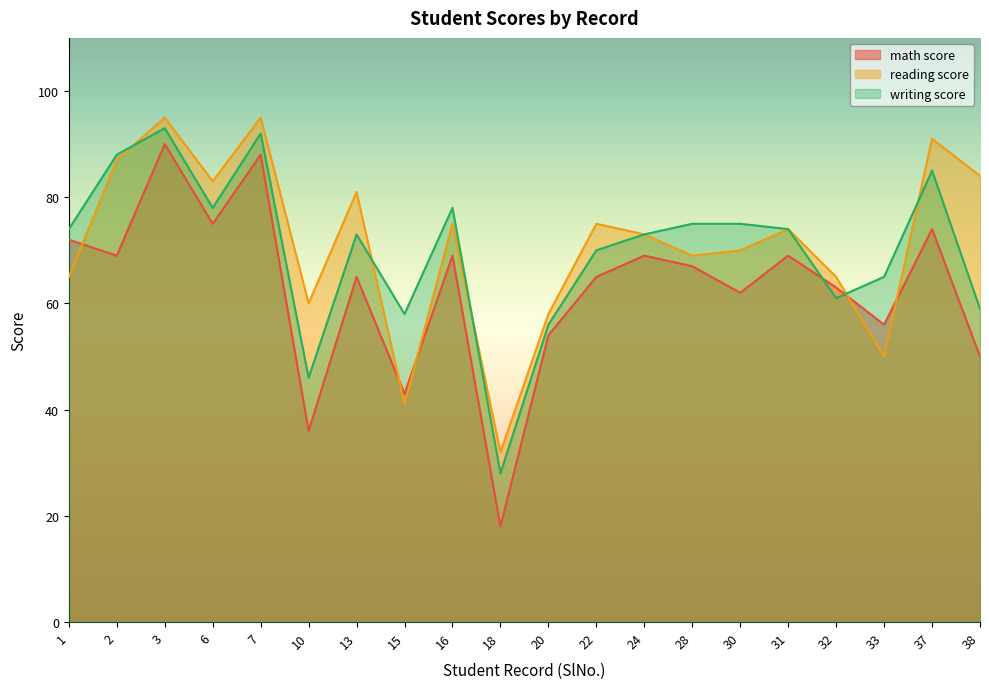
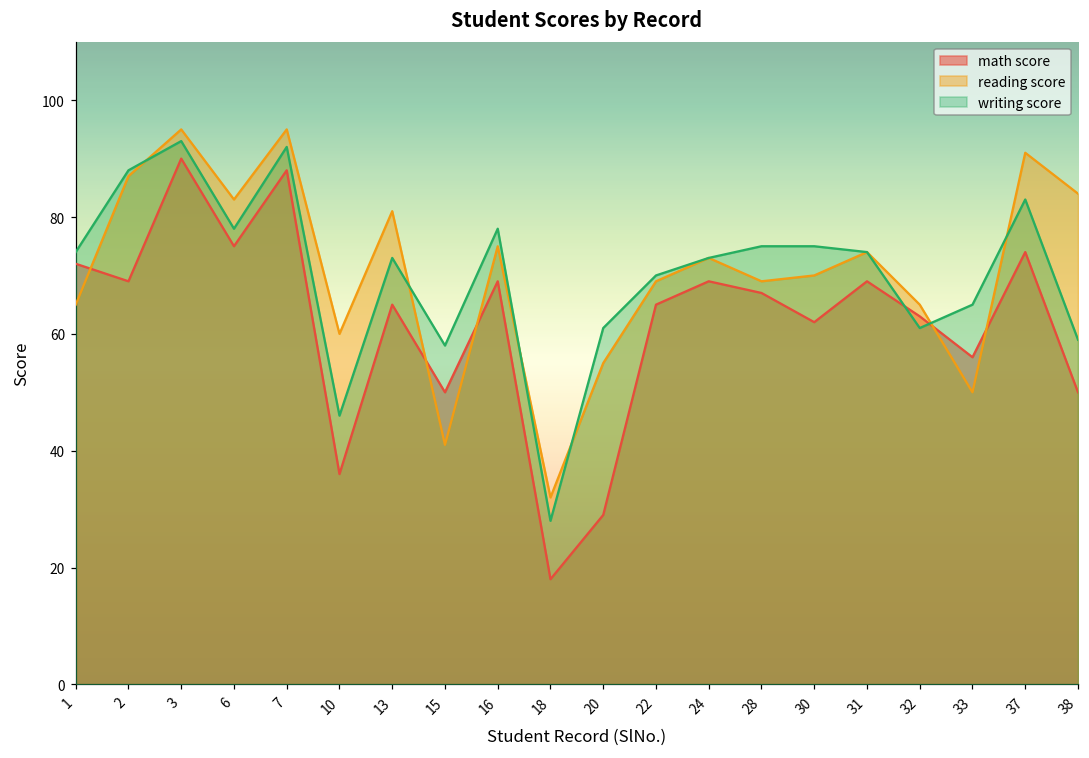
math score, 15: 43 -> 50
math score, 20: 54 -> 29
reading score, 20: 58 -> 55
writing score, 20: 56 -> 61
reading score, 22: 75 -> 69
writing score, 37: 85 -> 83
